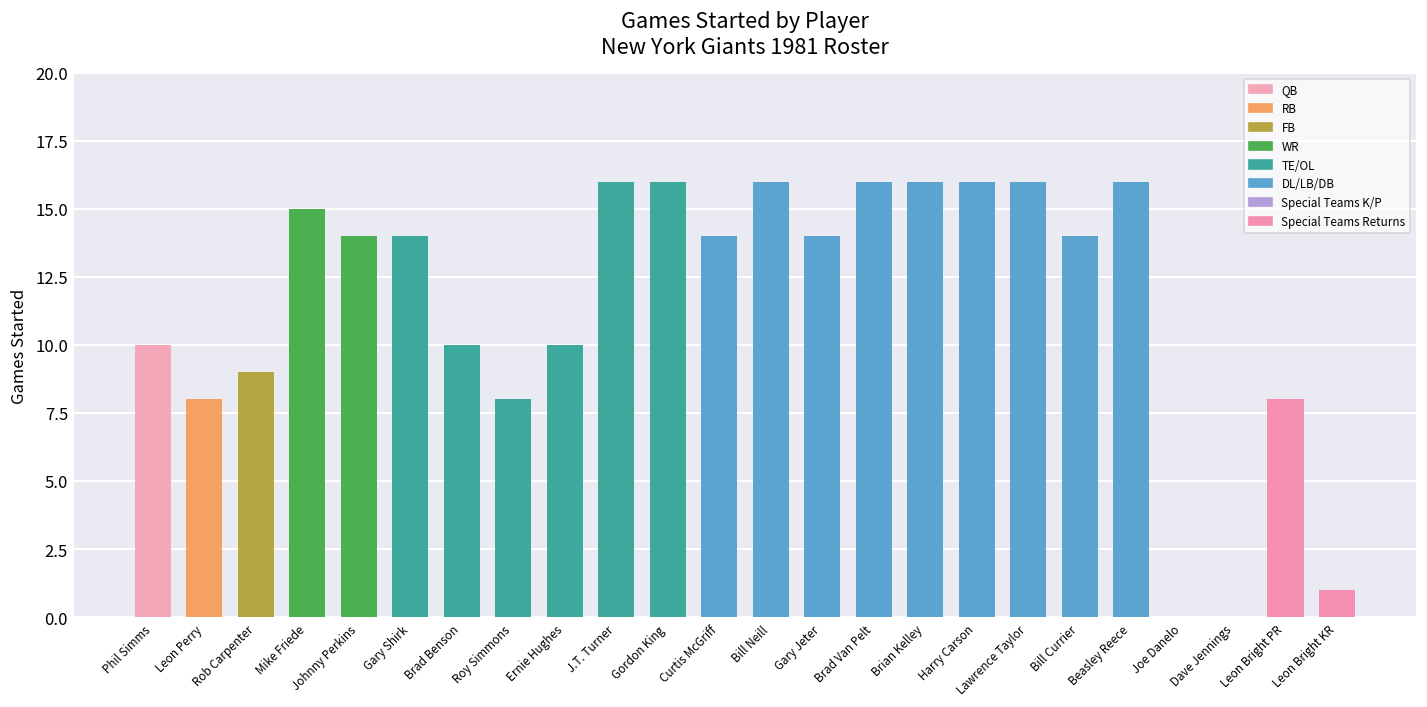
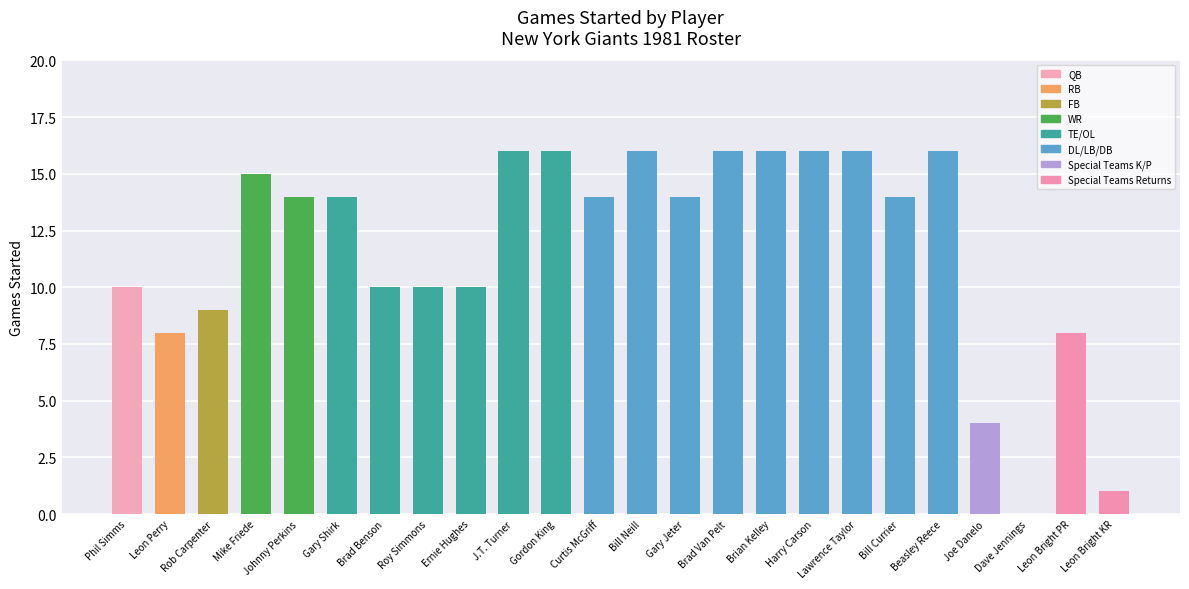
Roy Simmons: 8 -> 10
Joe Danelo: 0 -> 4
